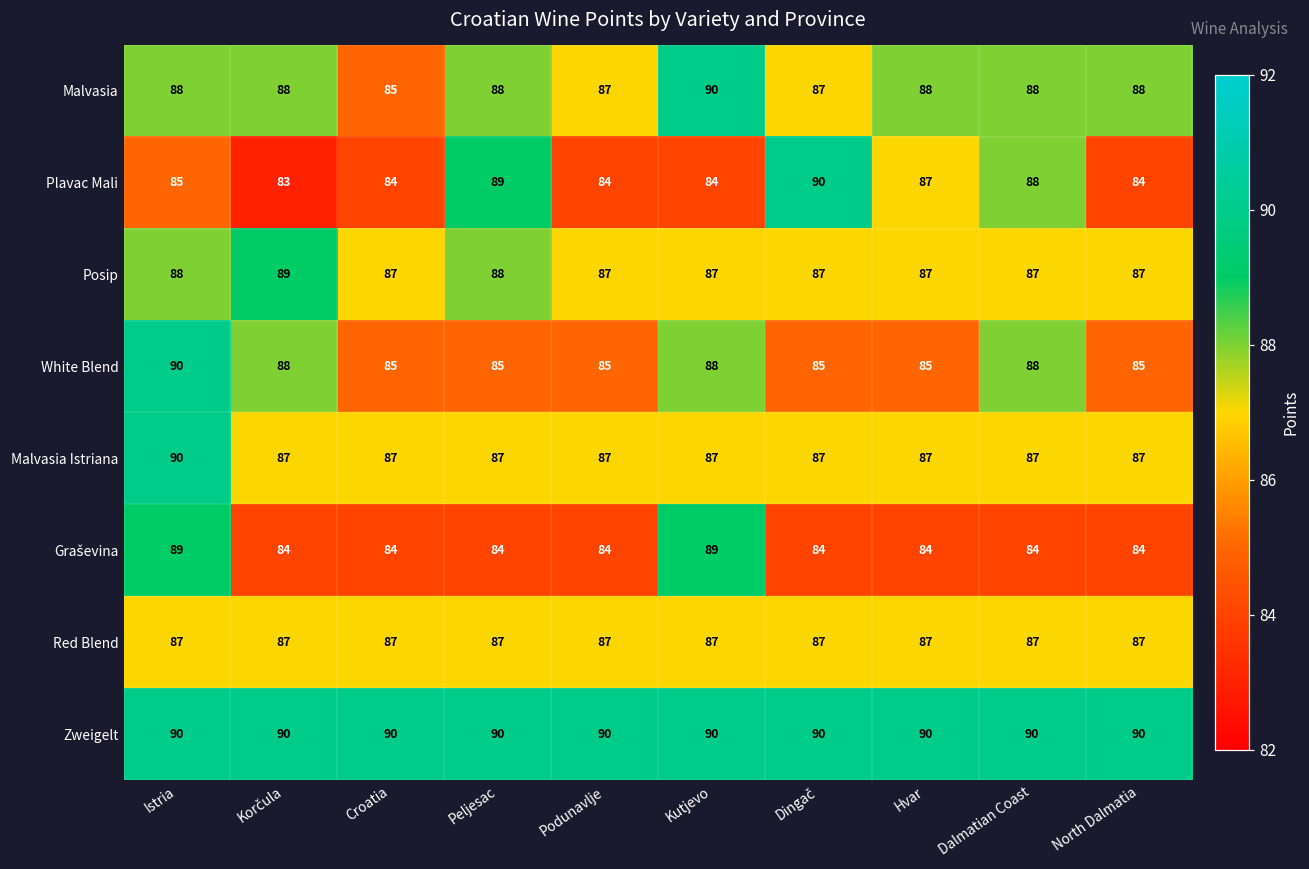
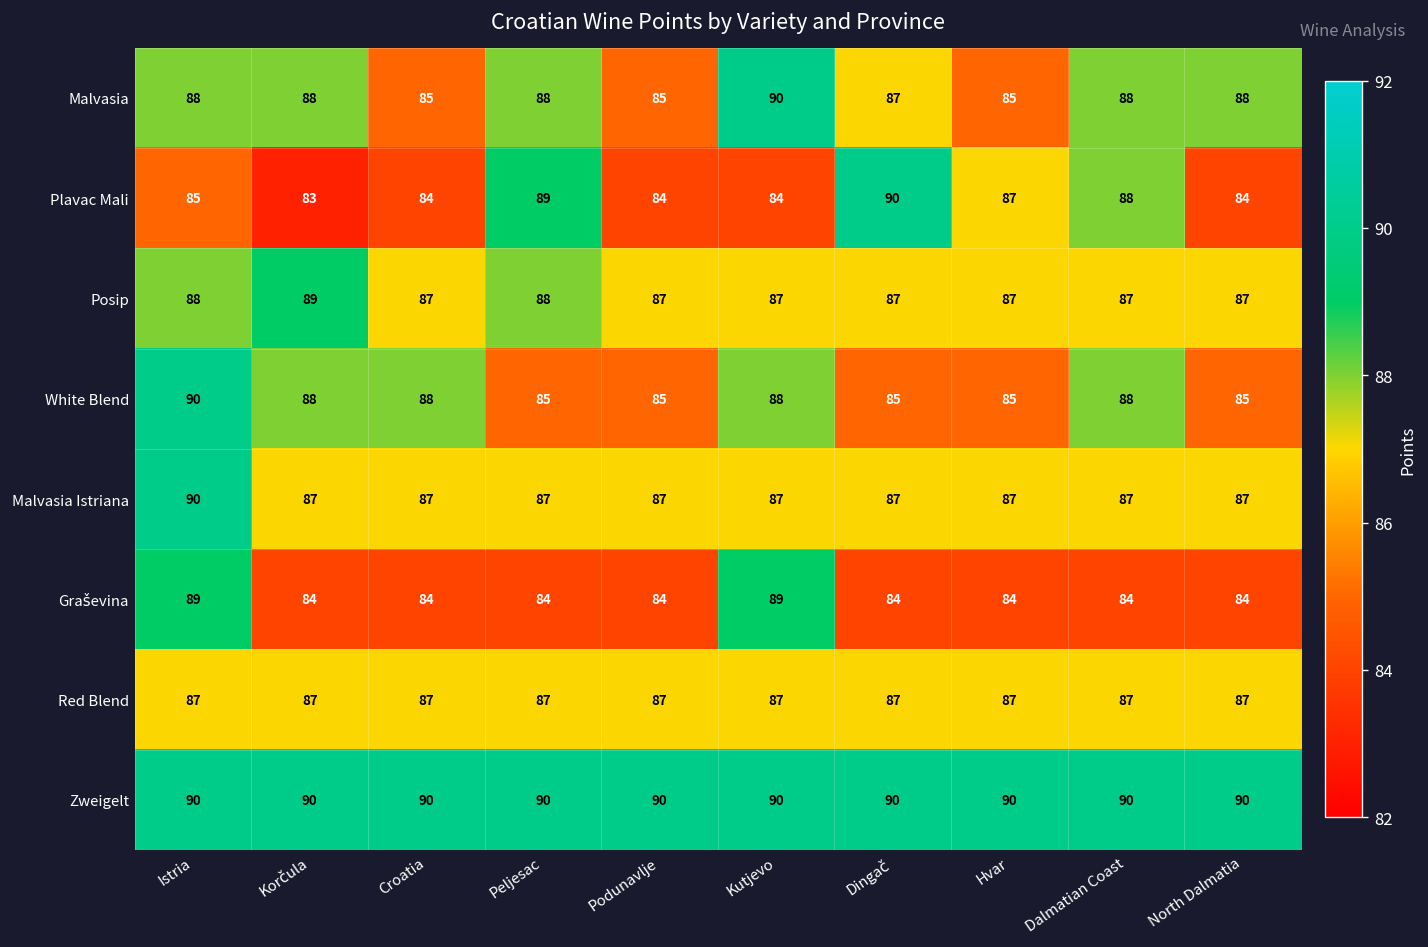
Malvasia, Podunavlje: 87 -> 85
Malvasia, Hvar: 88 -> 85
White Blend, Croatia: 85 -> 88
